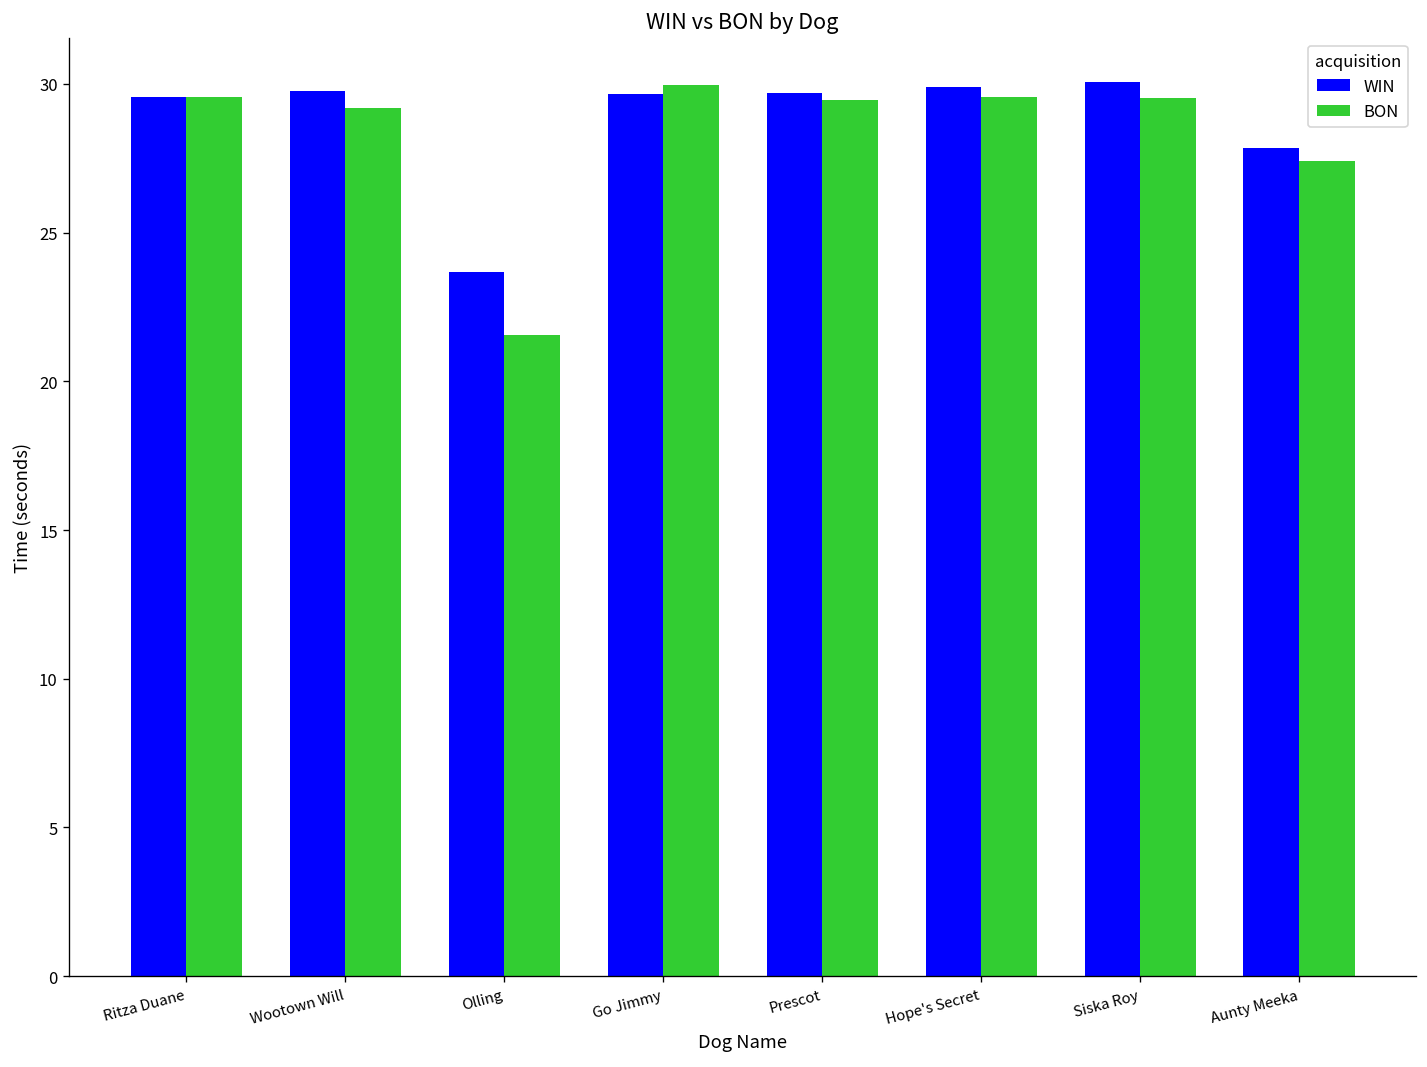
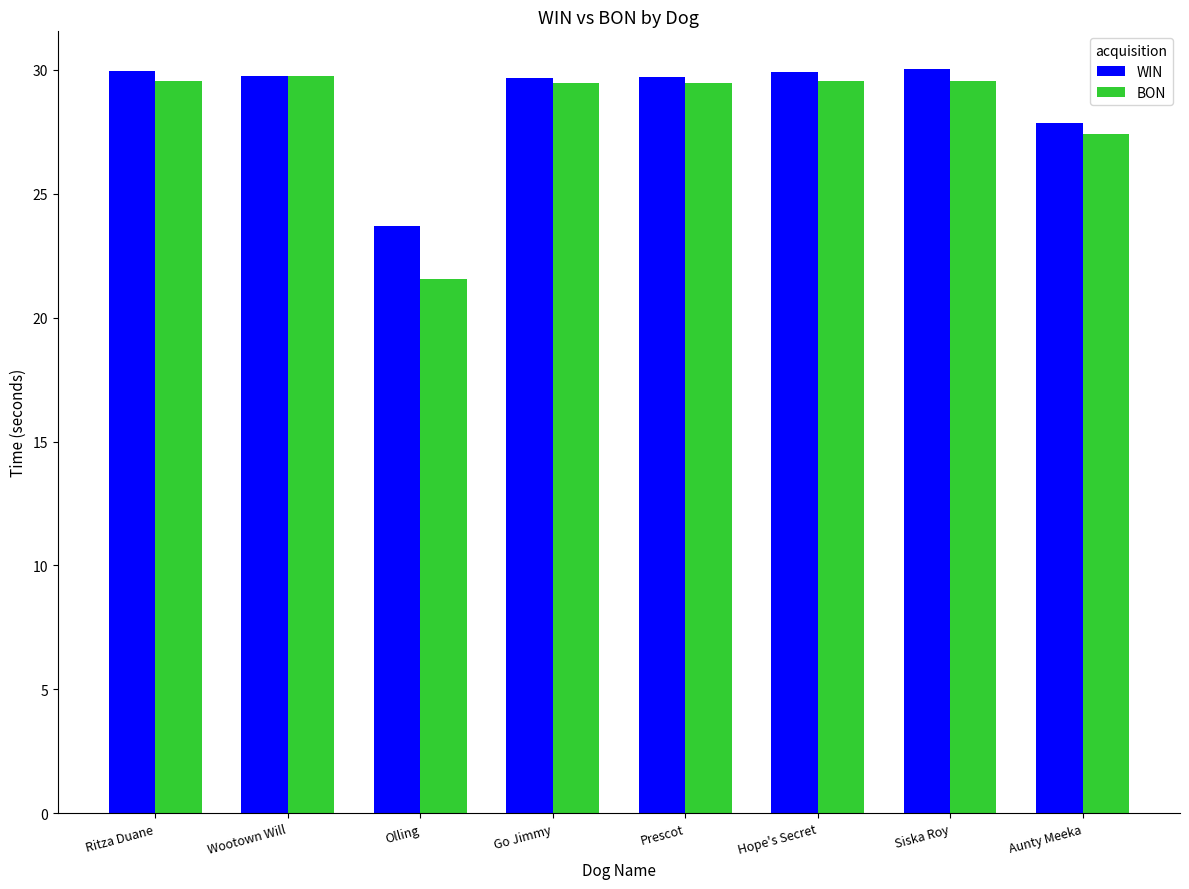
WIN, Ritza Duane: 29.6 -> 30.0
BON, Wootown Will: 29.2 -> 29.8
BON, Go Jimmy: 30.0 -> 29.5
